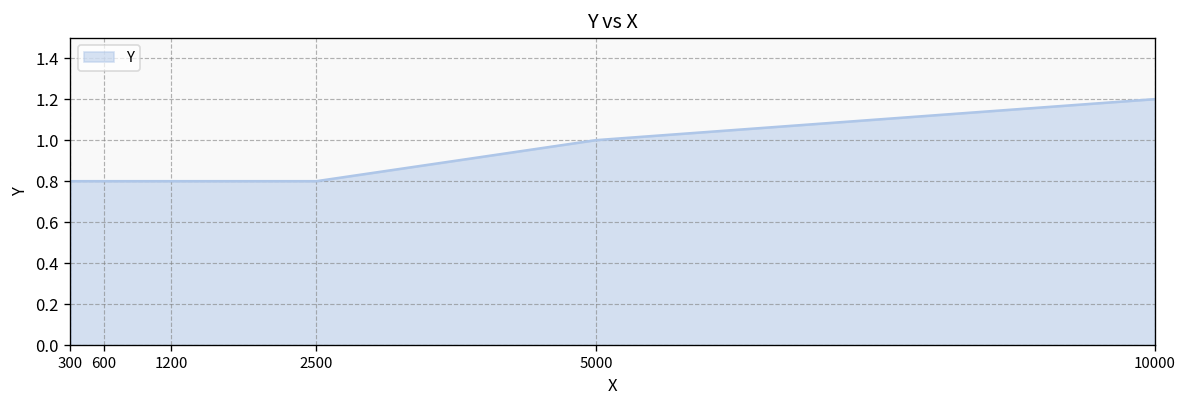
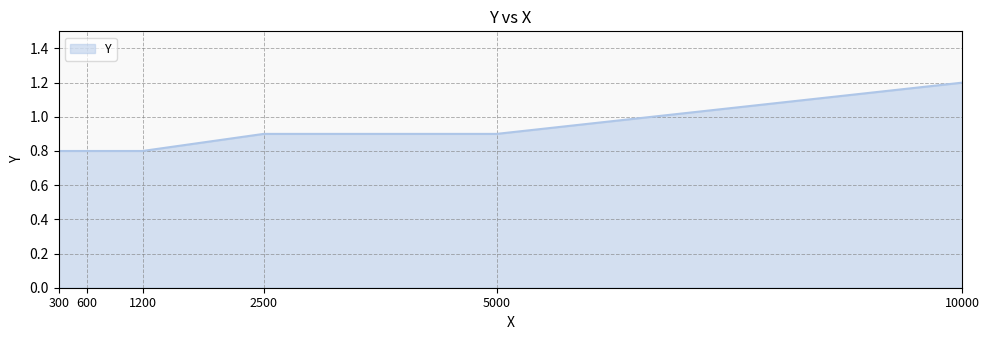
2500: 0.8 -> 0.9
5000: 1.0 -> 0.9
